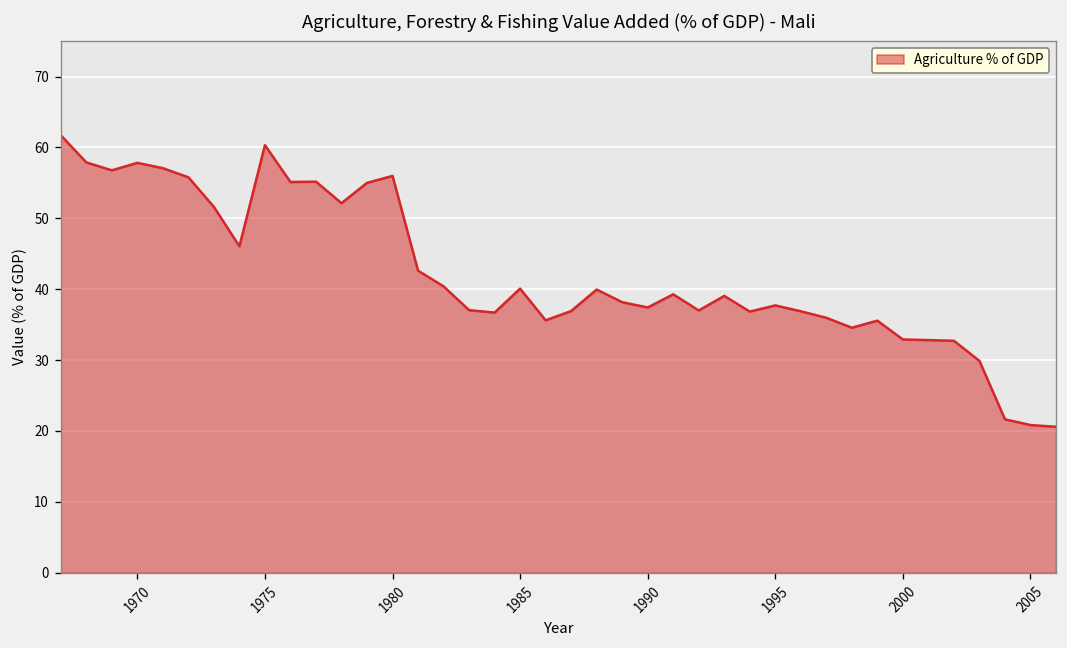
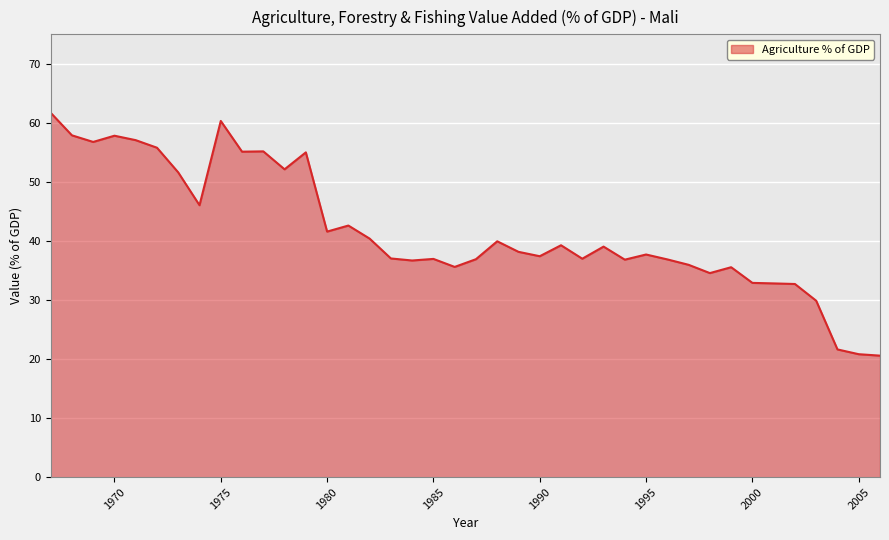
1980: 56 -> 42
1985: 40 -> 37
